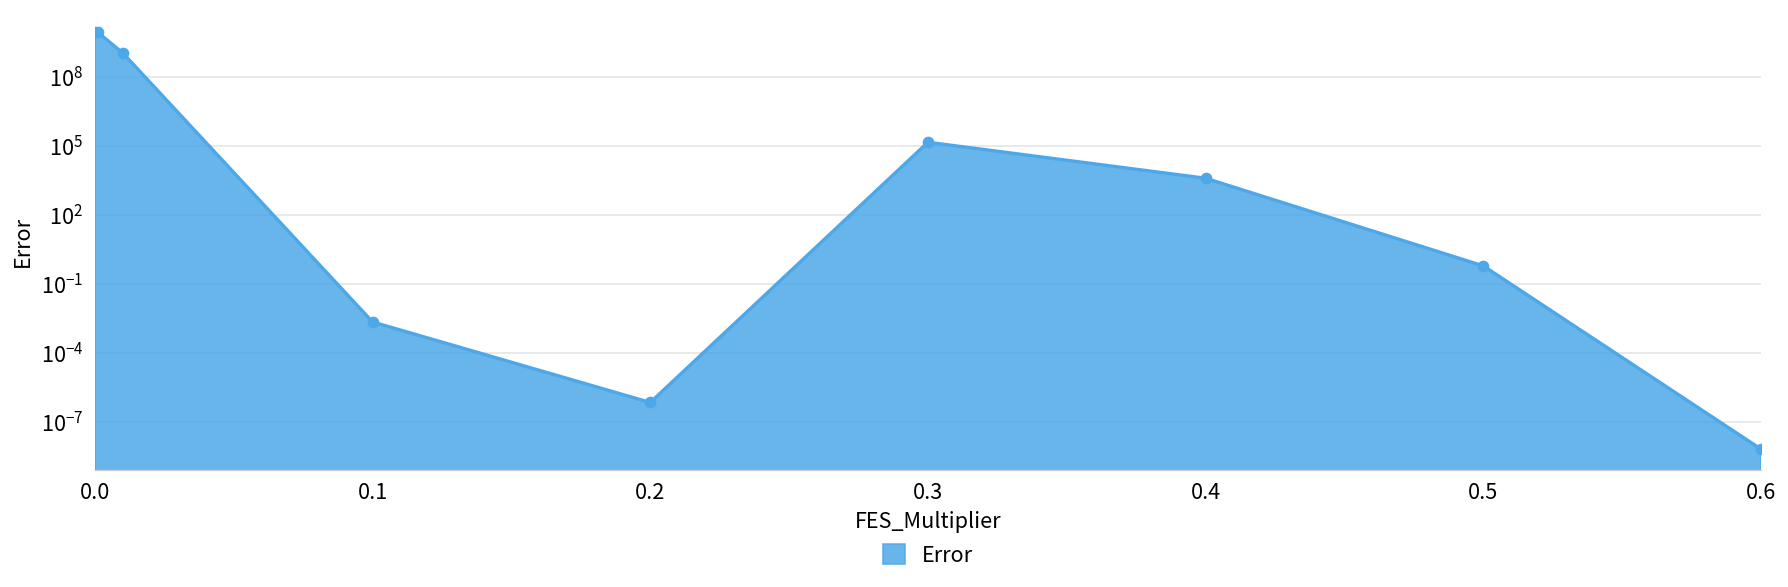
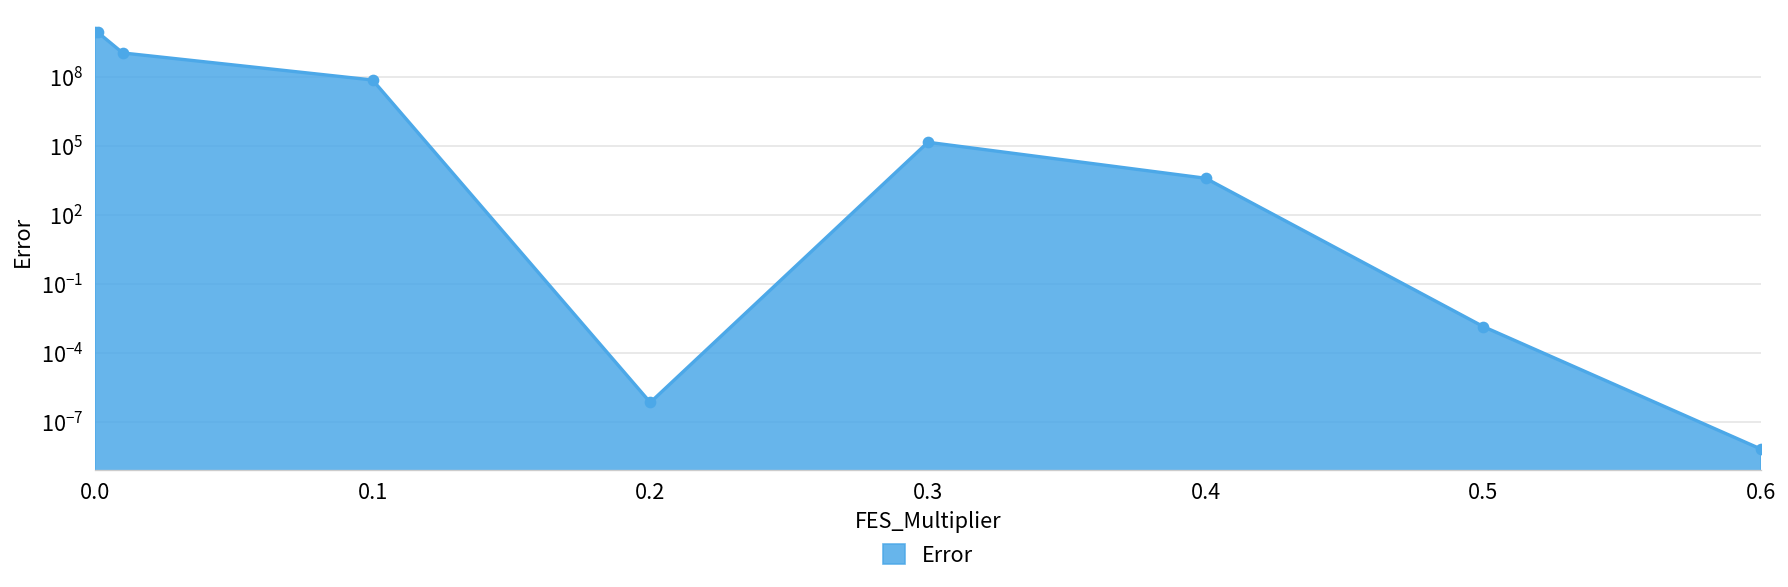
0.1: 0.002 -> 70000000
0.5: 0.6 -> 0.001
